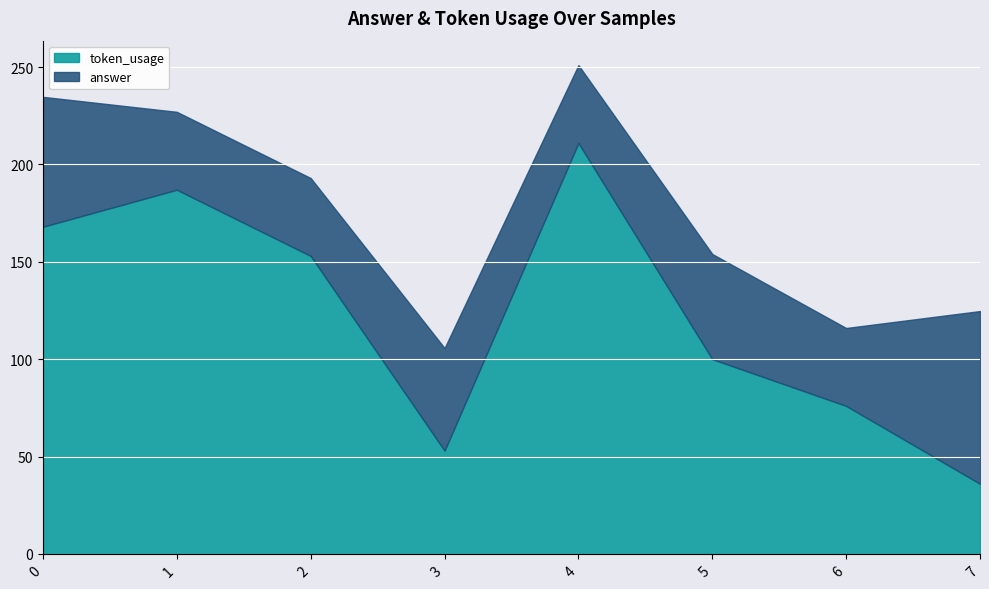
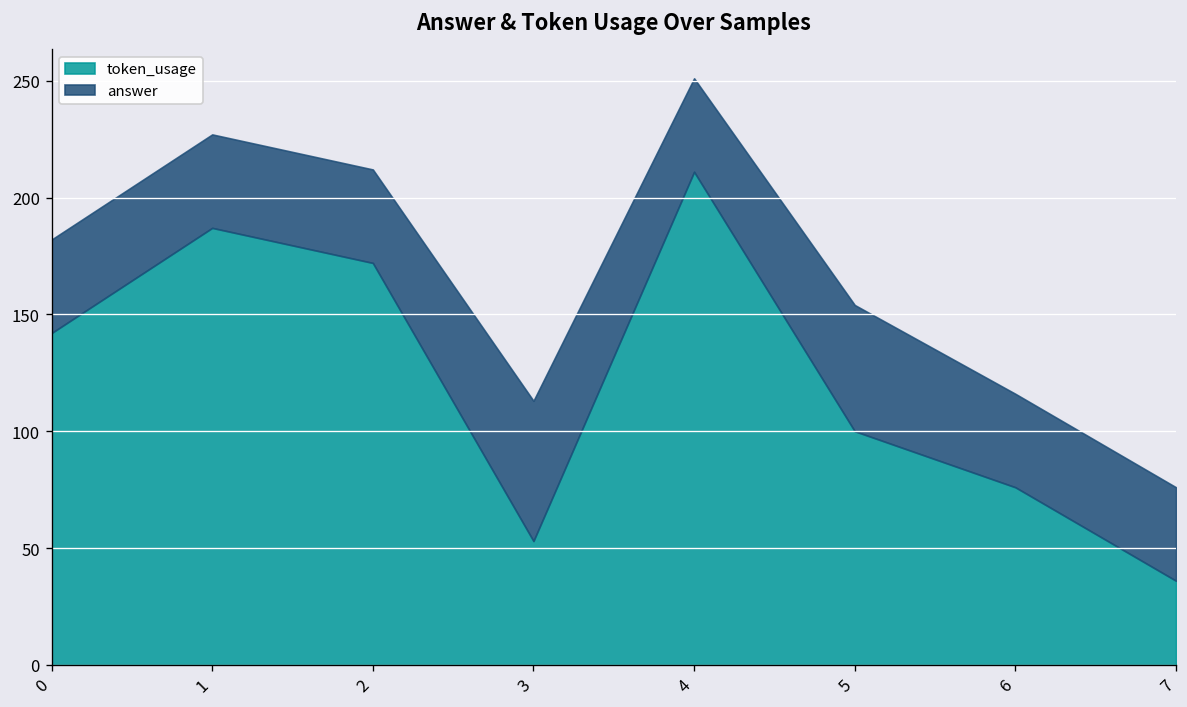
token_usage, 0: 168 -> 142
answer, 0: 67 -> 40
token_usage, 2: 153 -> 172
answer, 3: 53 -> 60
answer, 7: 89 -> 40
